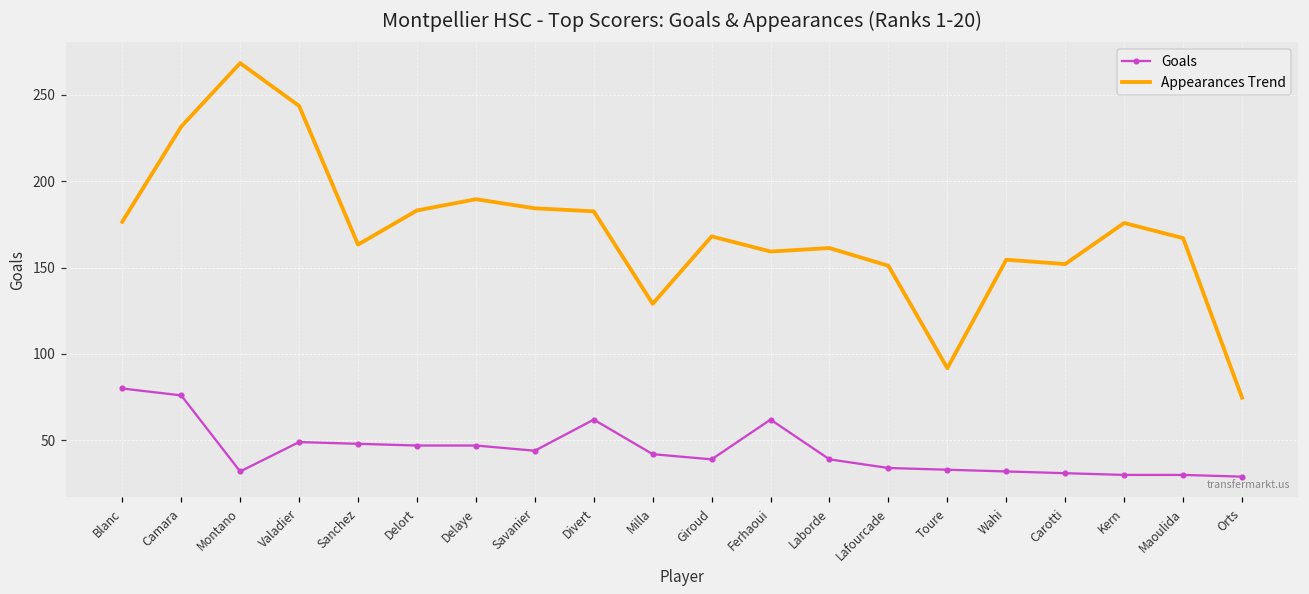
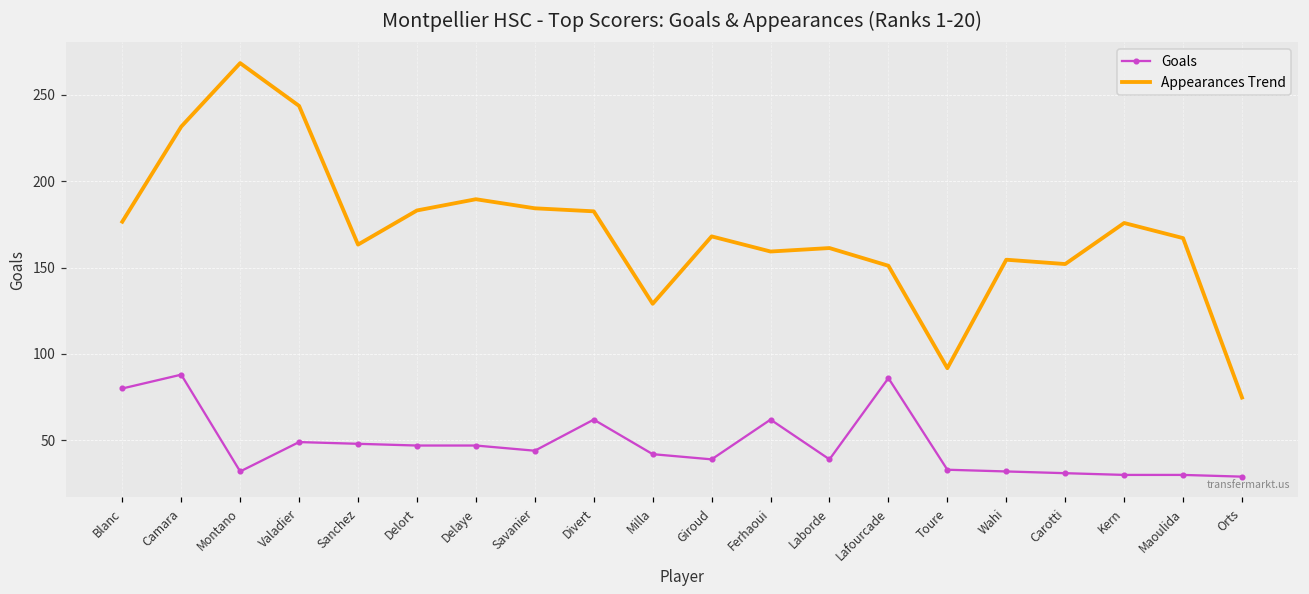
Goals, Camara: 76 -> 88
Goals, Lafourcade: 34 -> 86
